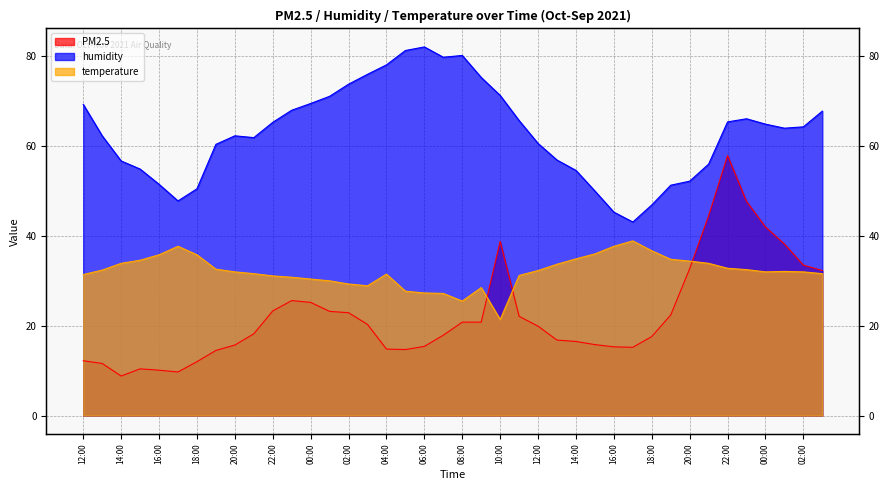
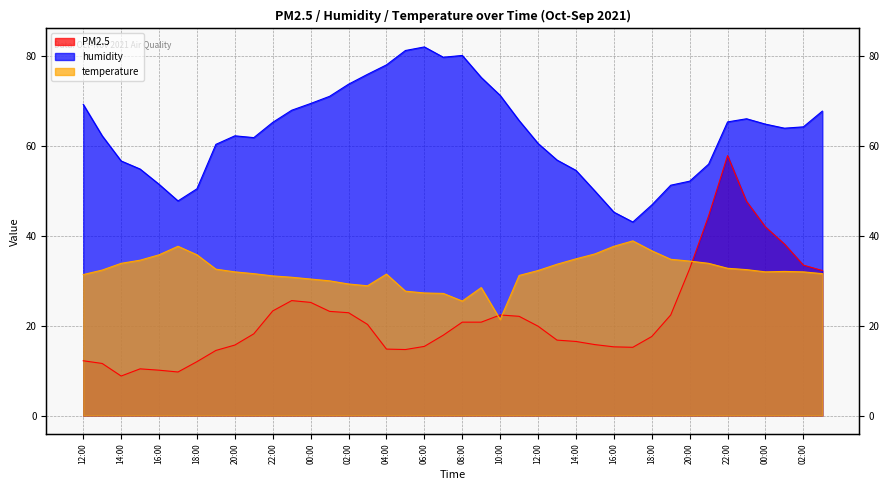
PM2.5, 10:00: 39 -> 22
